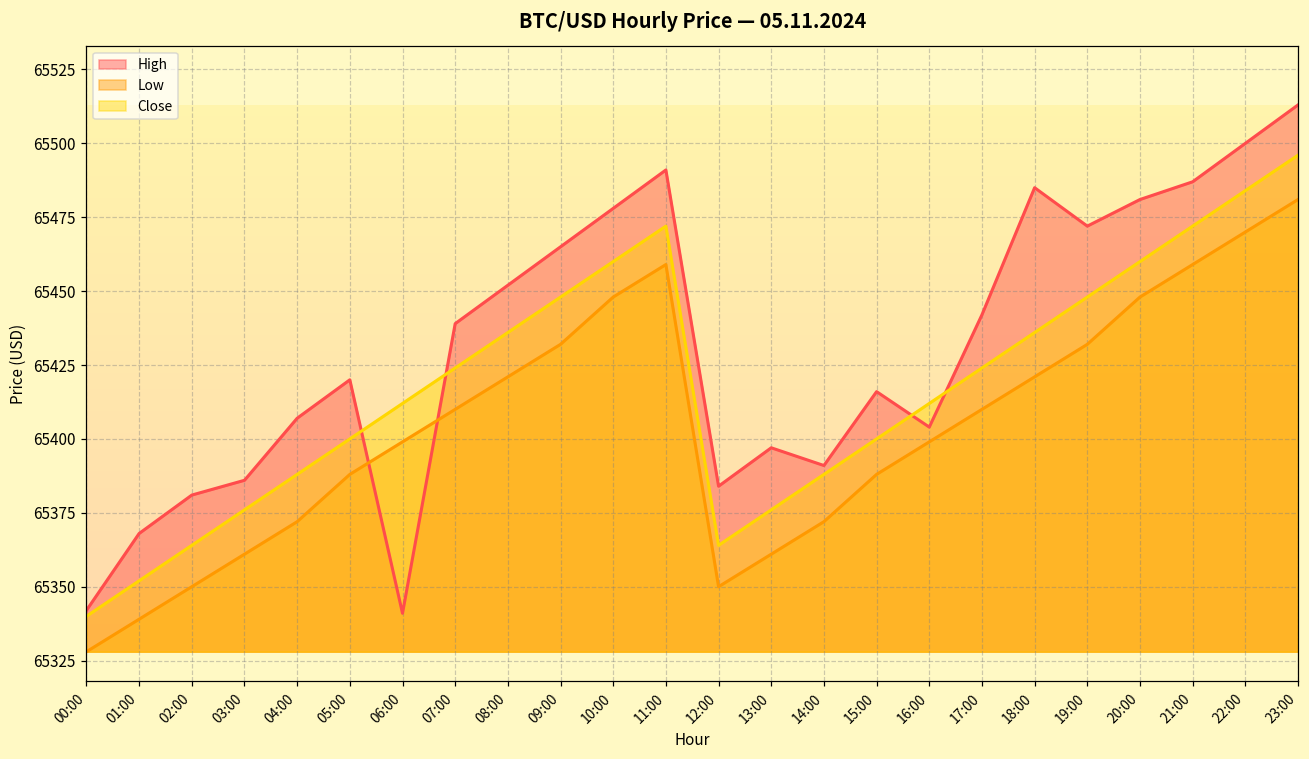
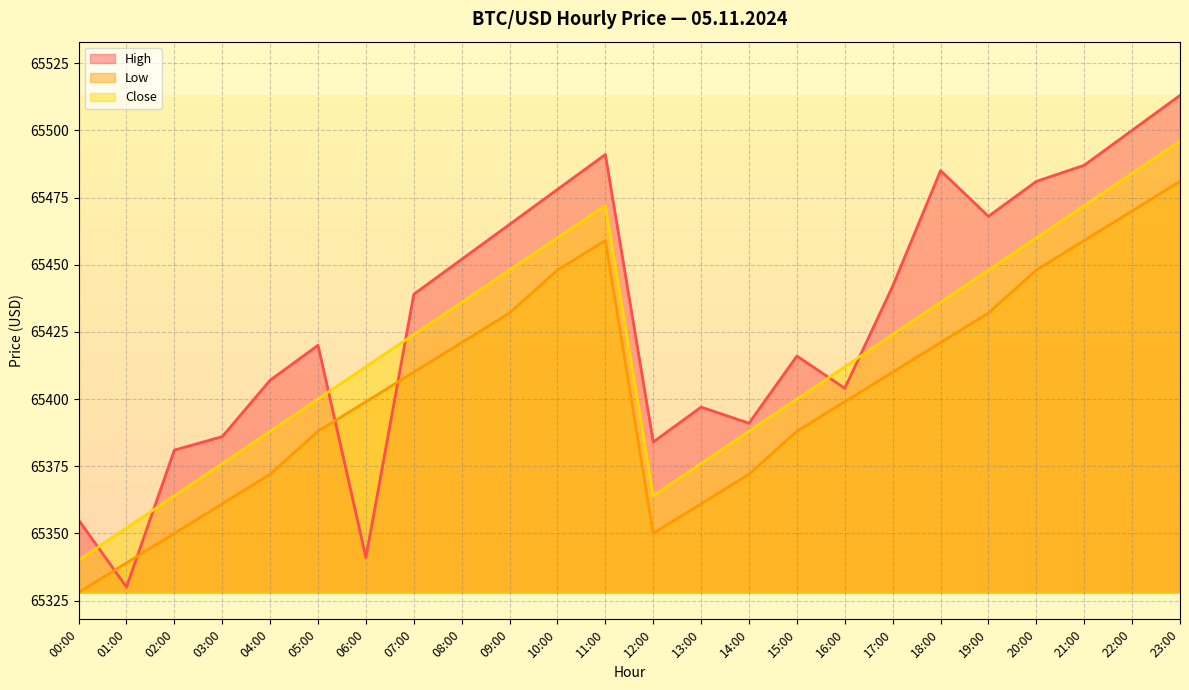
High, 00:00: 65342 -> 65355
High, 01:00: 65368 -> 65330
High, 19:00: 65472 -> 65468
